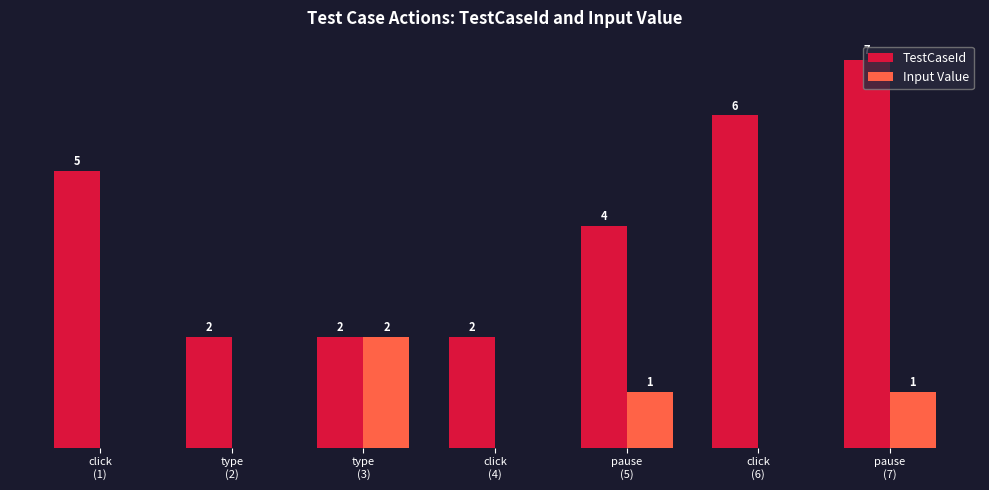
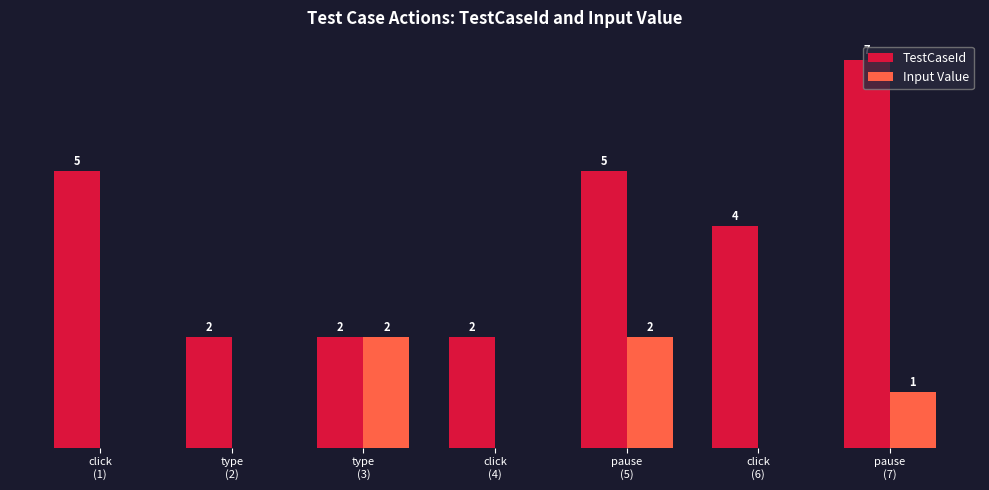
TestCaseId, pause (5): 4 -> 5
Input Value, pause (5): 1 -> 2
TestCaseId, click (6): 6 -> 4
